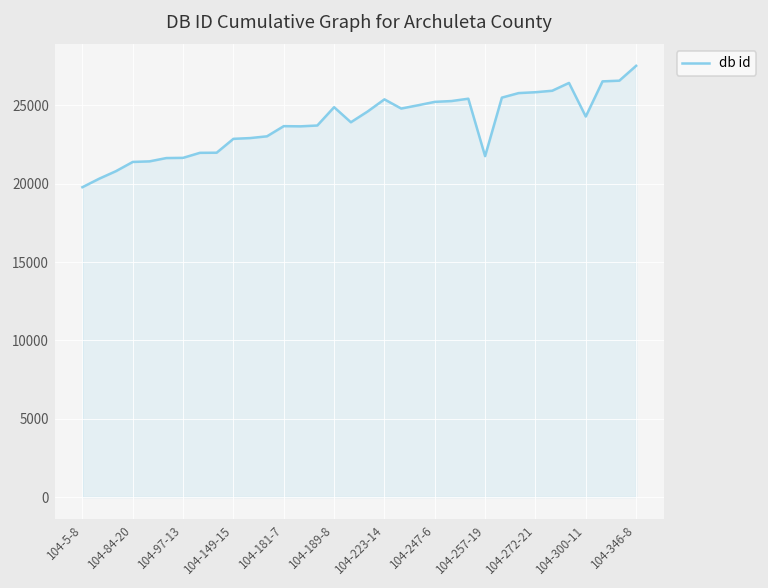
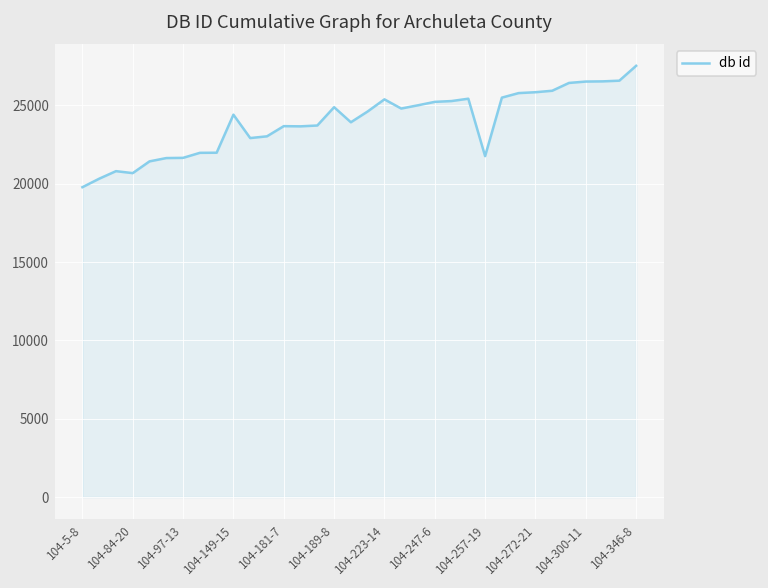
104-84-20: 21400 -> 20700
104-149-15: 22900 -> 24400
104-300-11: 24300 -> 26500
